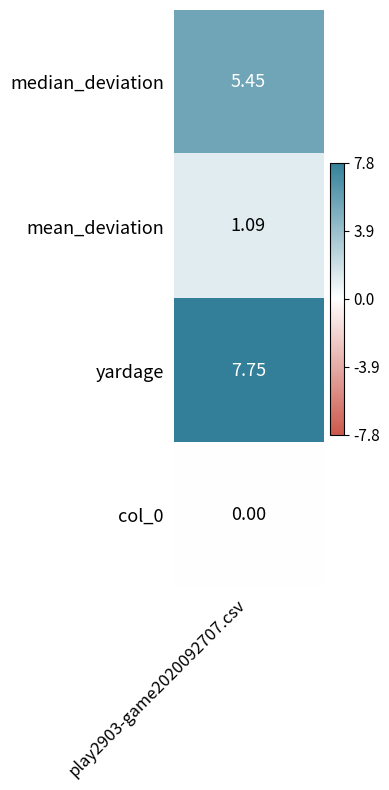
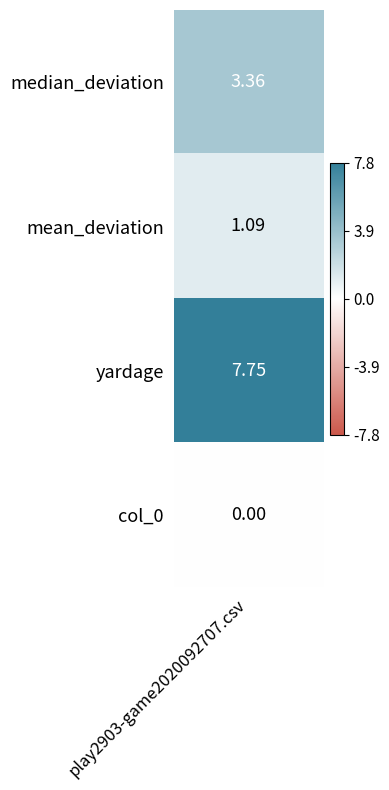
median_deviation, play2903-game2020092707.csv: 5.45 -> 3.36
